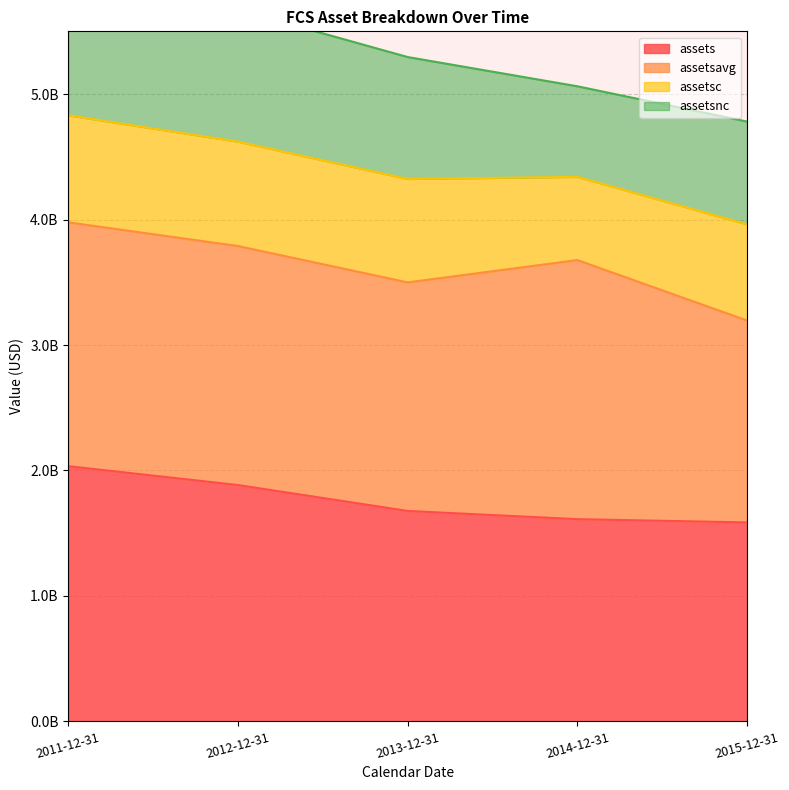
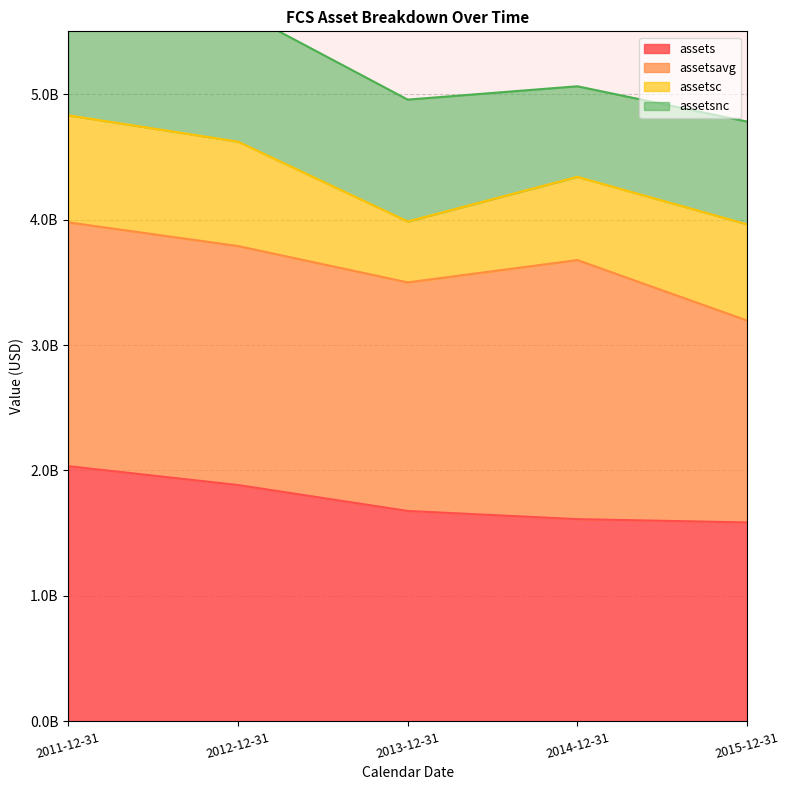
assetsc, 2013-12-31: 820000000 -> 490000000
